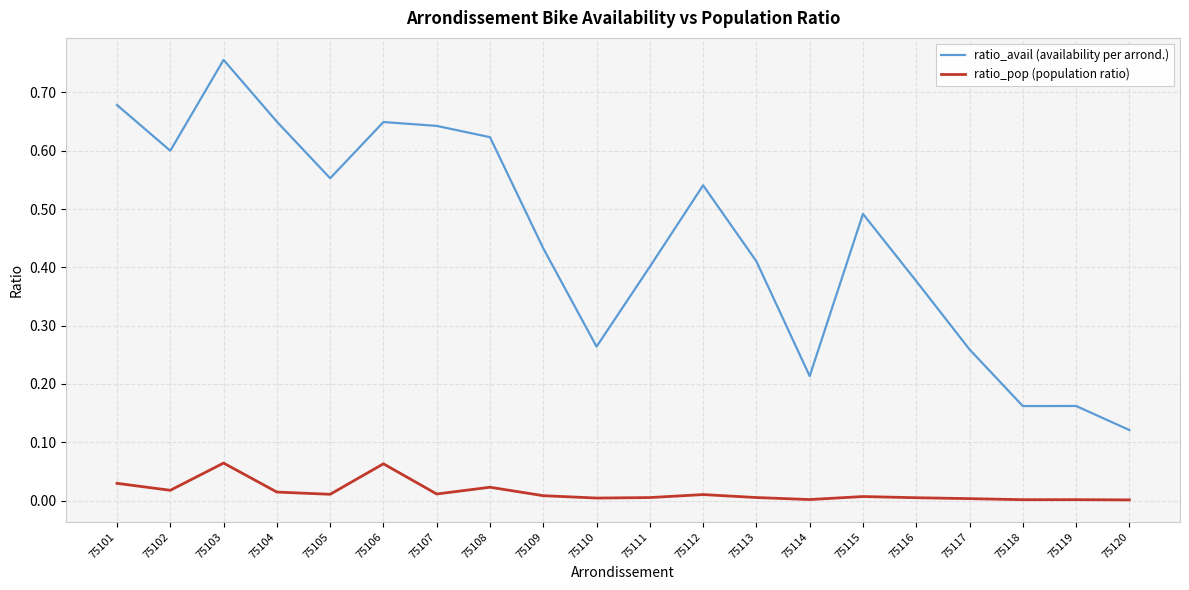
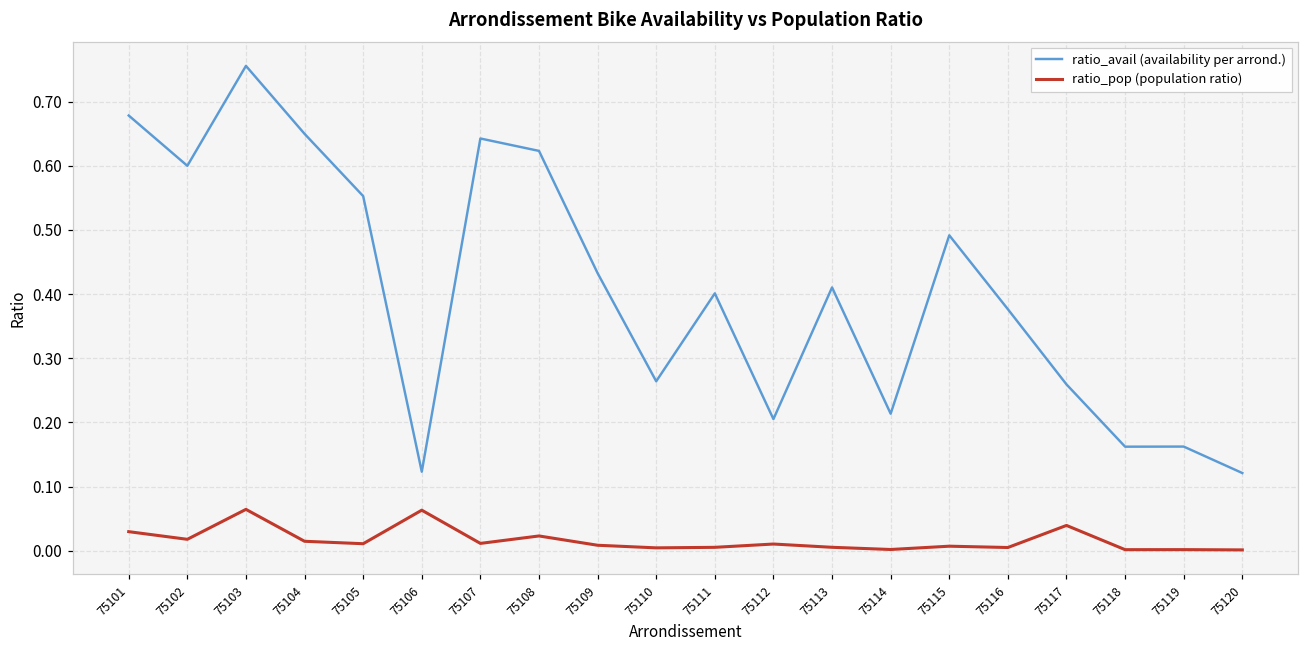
ratio_avail (availability per arrond.), 75106: 0.65 -> 0.12
ratio_avail (availability per arrond.), 75112: 0.54 -> 0.21
ratio_pop (population ratio), 75117: 0.00 -> 0.04
